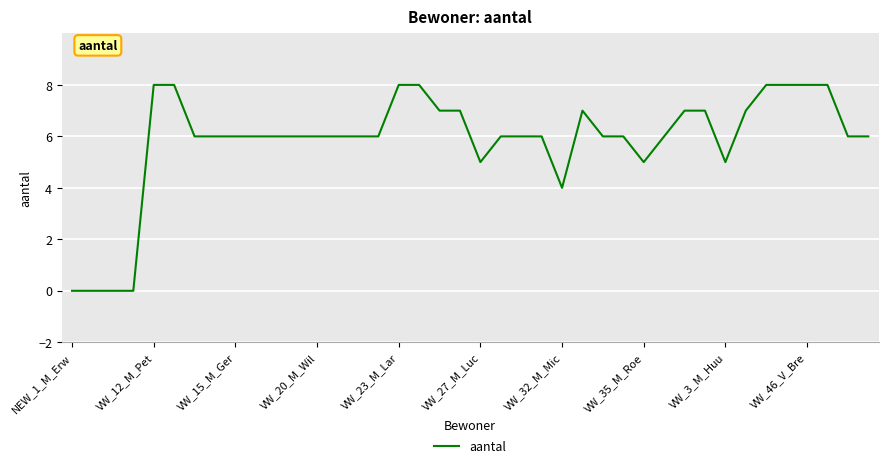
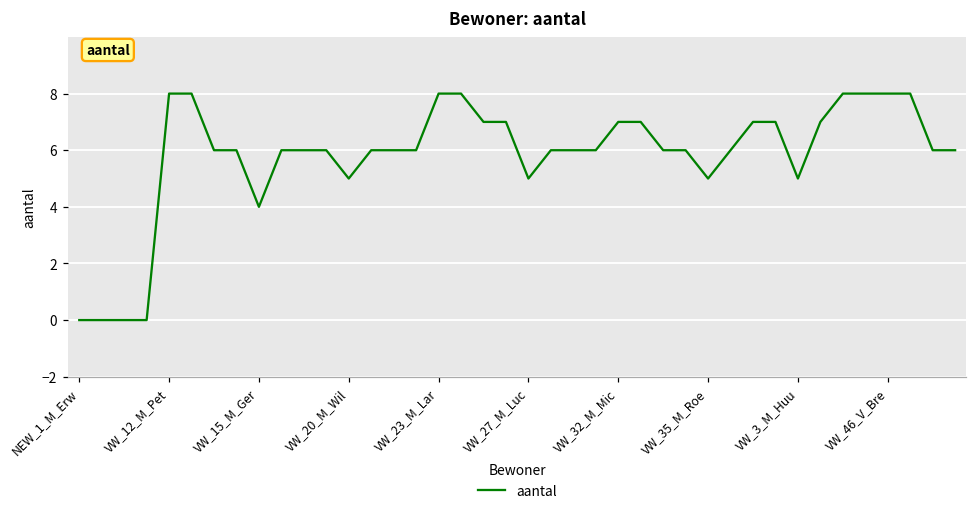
VW_15_M_Ger: 6 -> 4
VW_20_M_Wil: 6 -> 5
VW_32_M_Mic: 4 -> 7
